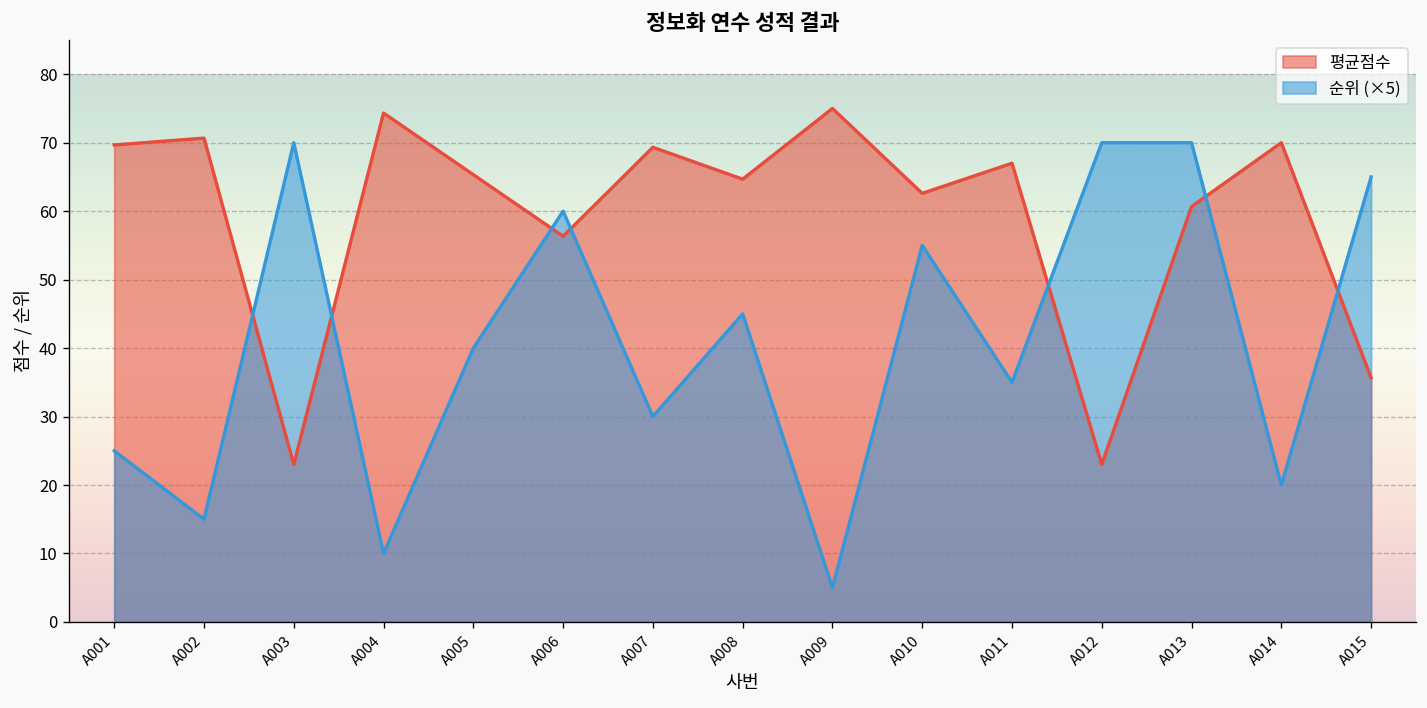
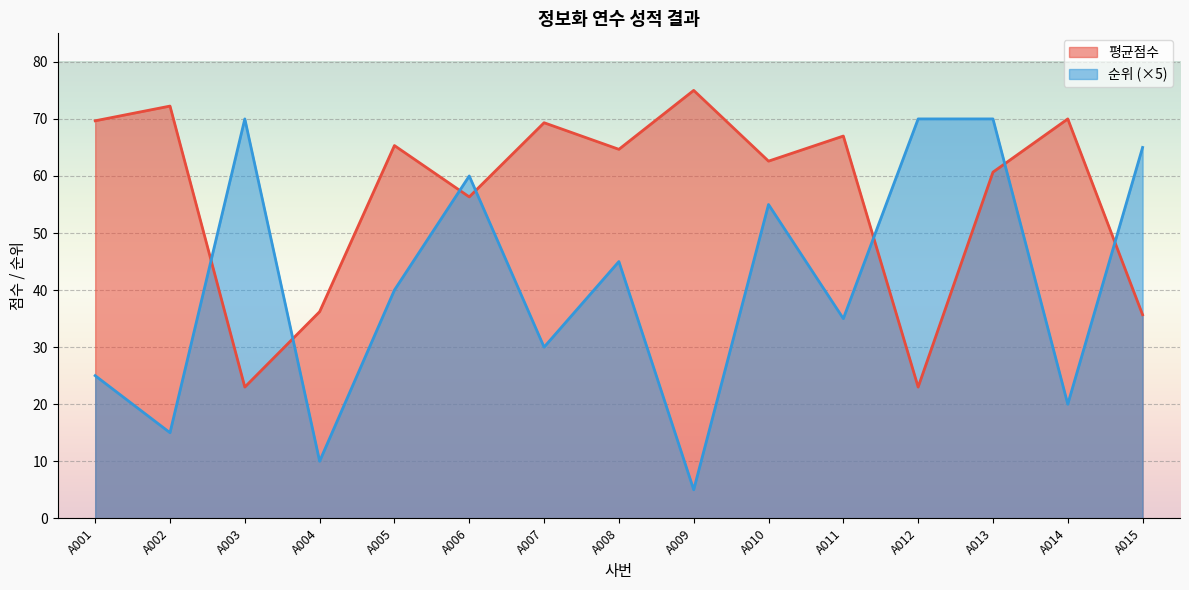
평균점수, A002: 71 -> 72
평균점수, A004: 74 -> 36
